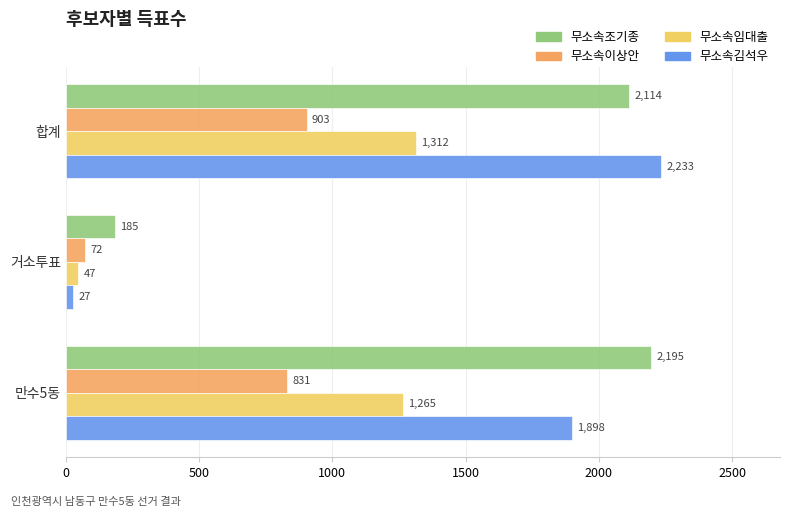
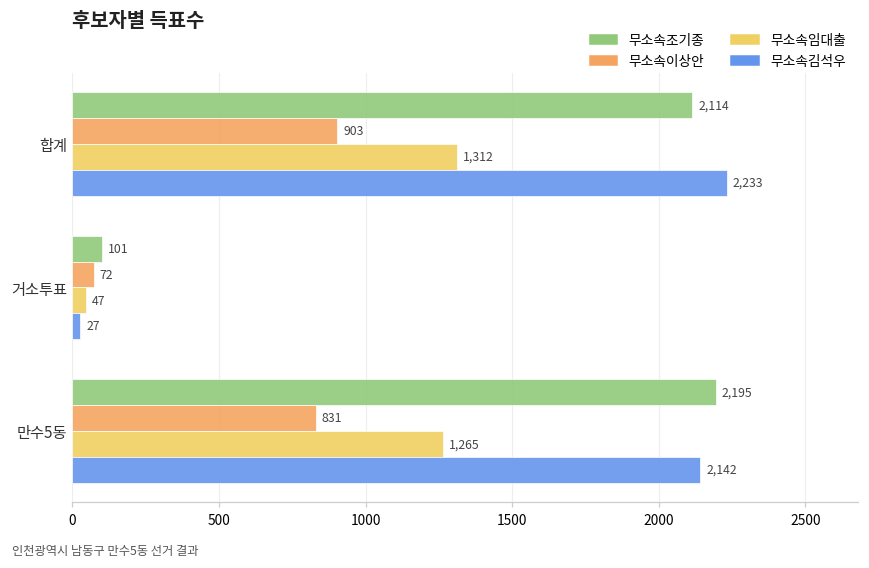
무소속조기종, 거소투표: 185 -> 101
무소속김석우, 만수5동: 1,898 -> 2,142
